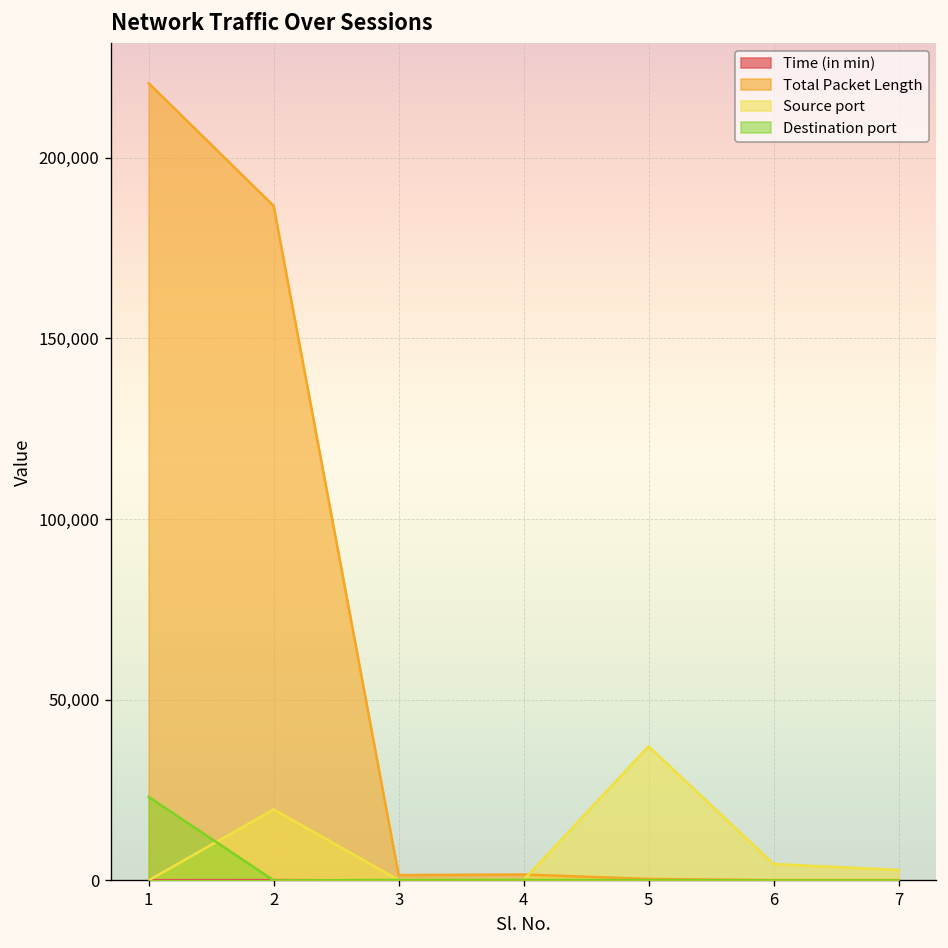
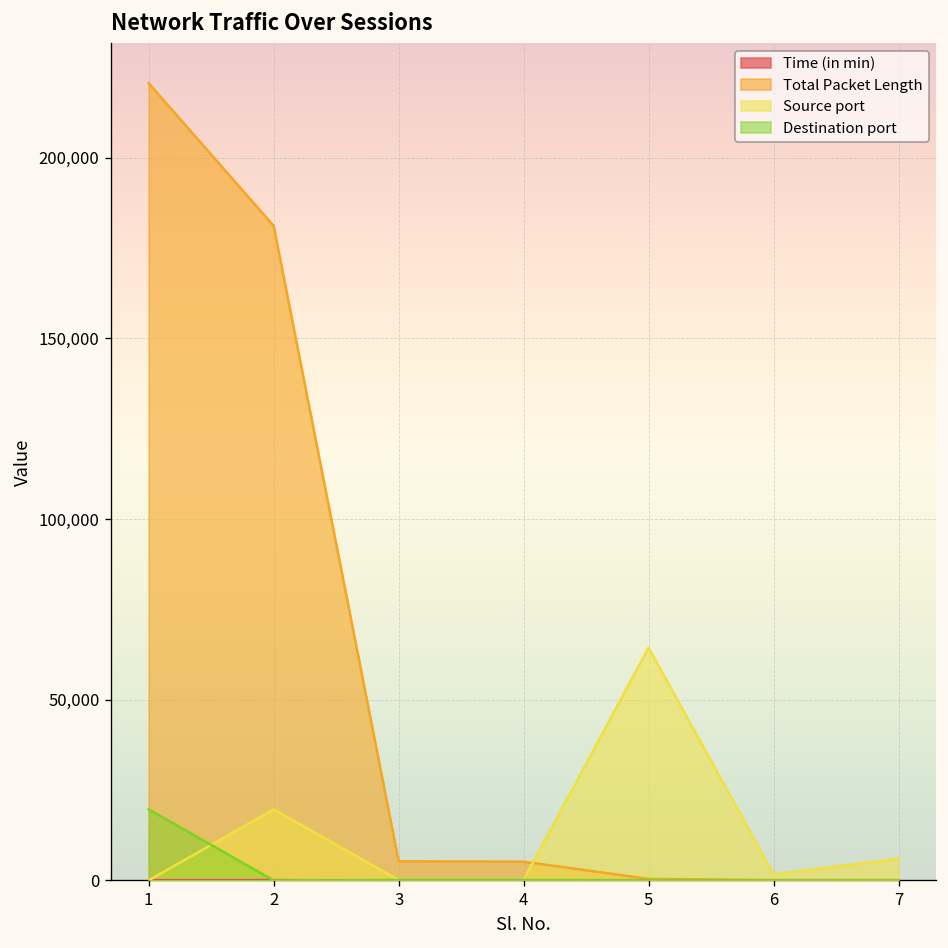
Destination port, 1: 23,000 -> 20,000
Total Packet Length, 2: 187,000 -> 181,000
Total Packet Length, 3: 1,000 -> 5,000
Total Packet Length, 4: 2,000 -> 5,000
Source port, 5: 37,000 -> 64,000
Source port, 6: 5,000 -> 2,000
Source port, 7: 3,000 -> 6,000
